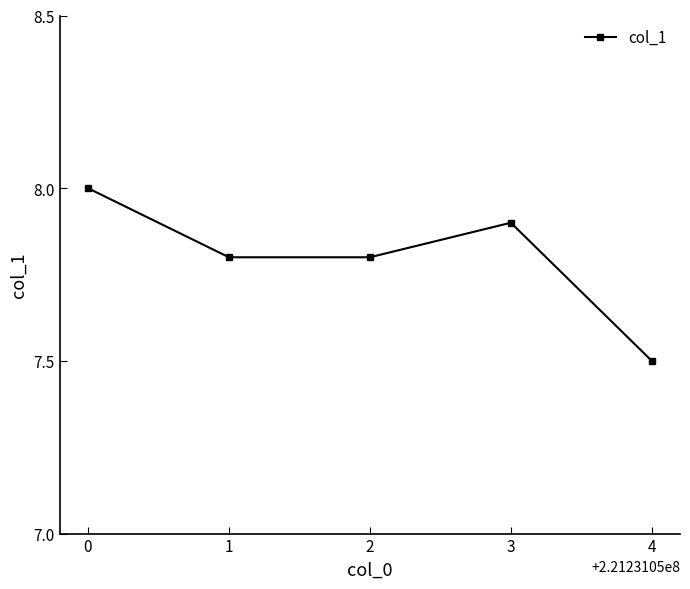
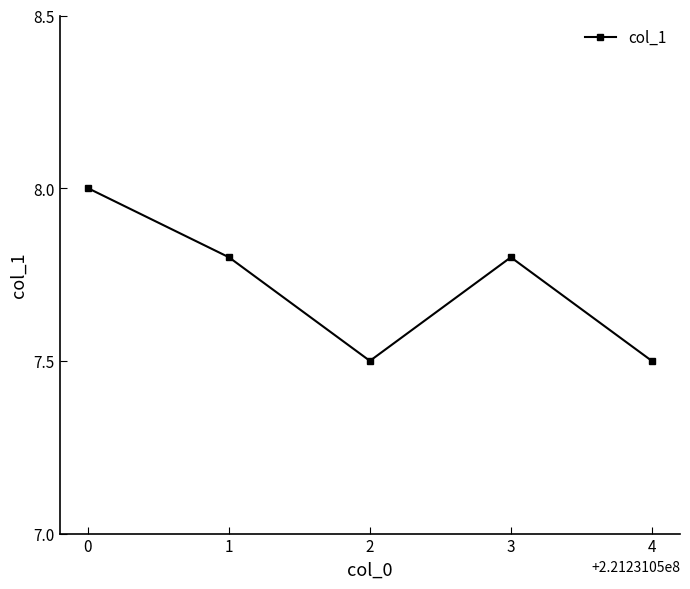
2: 7.8 -> 7.5
3: 7.9 -> 7.8
